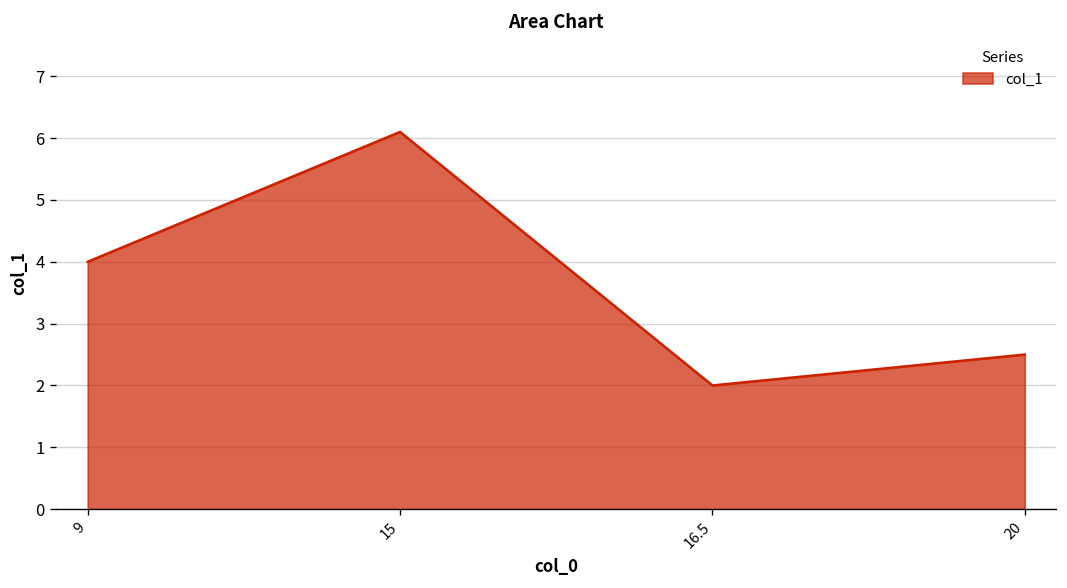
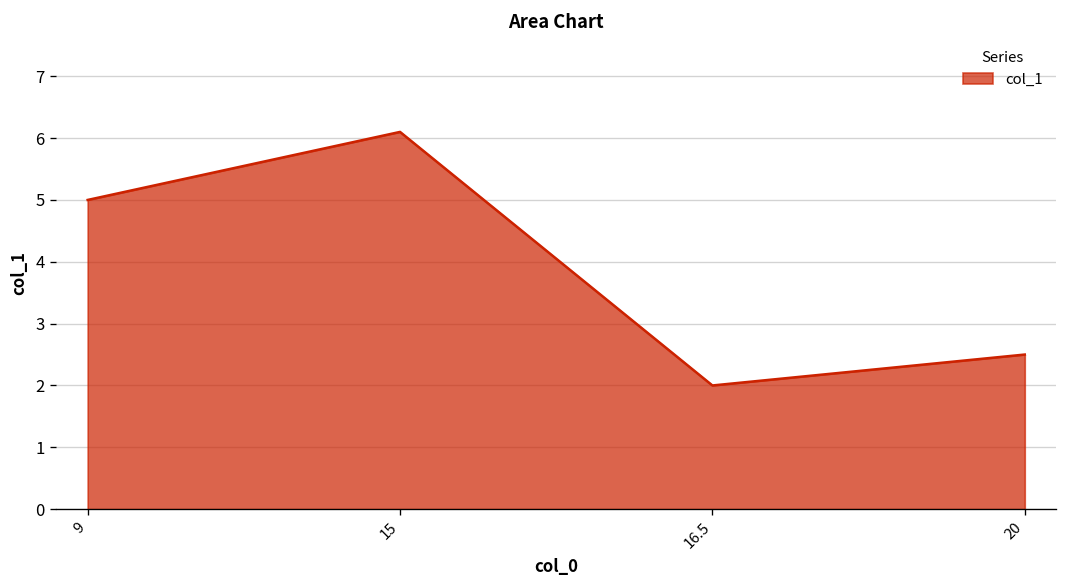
9: 4 -> 5
